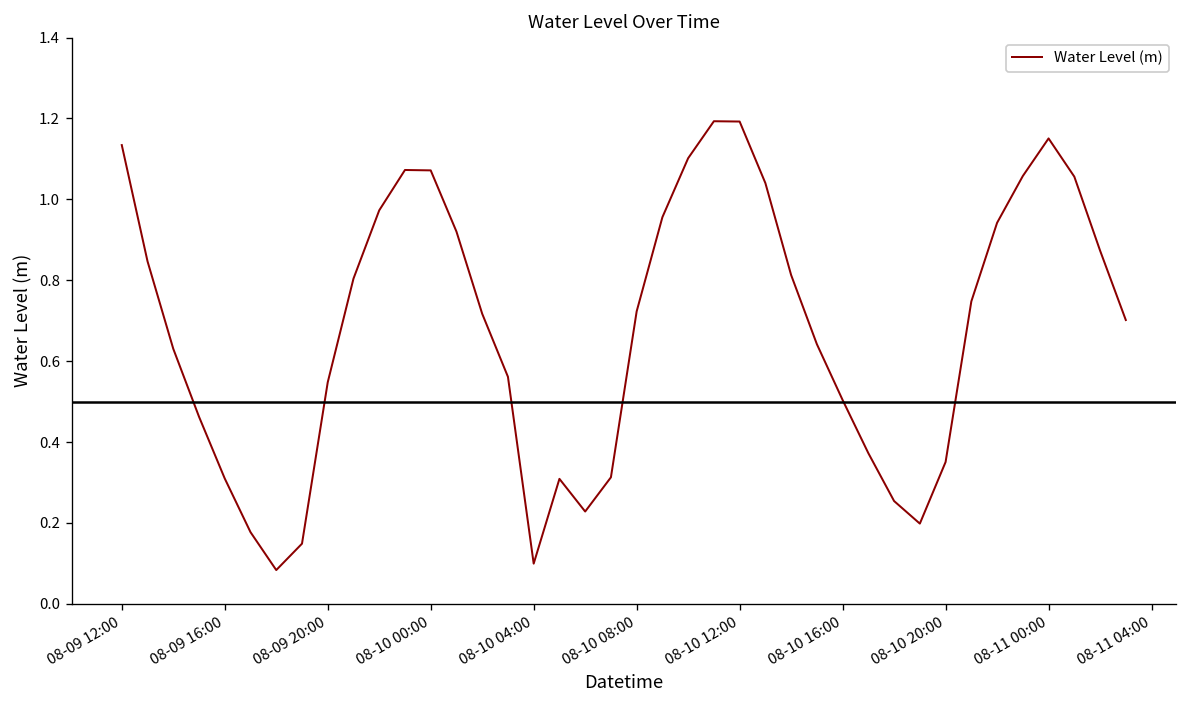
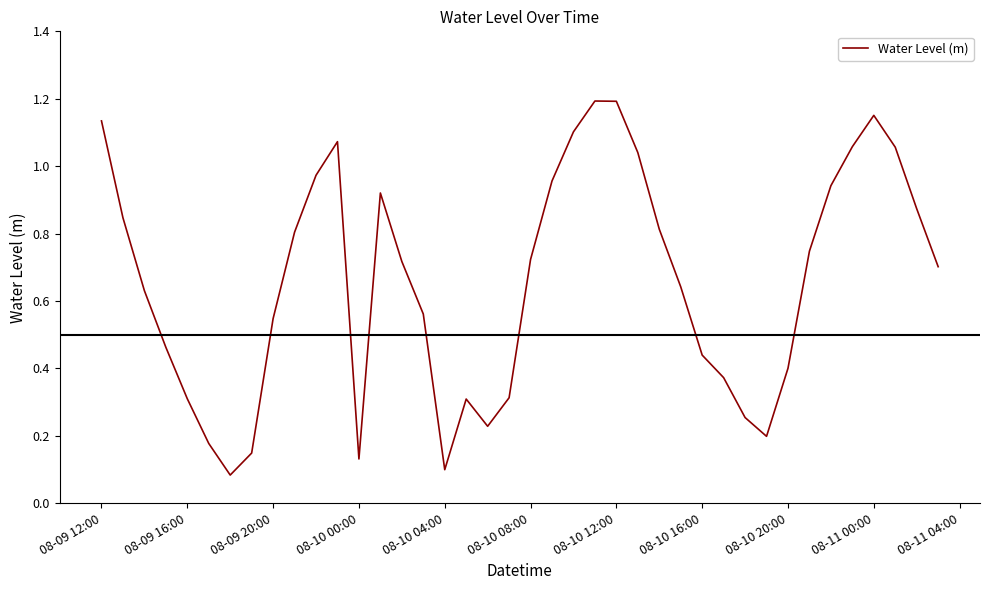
08-10 00:00: 1.07 -> 0.13
08-10 16:00: 0.50 -> 0.44
08-10 20:00: 0.35 -> 0.40
